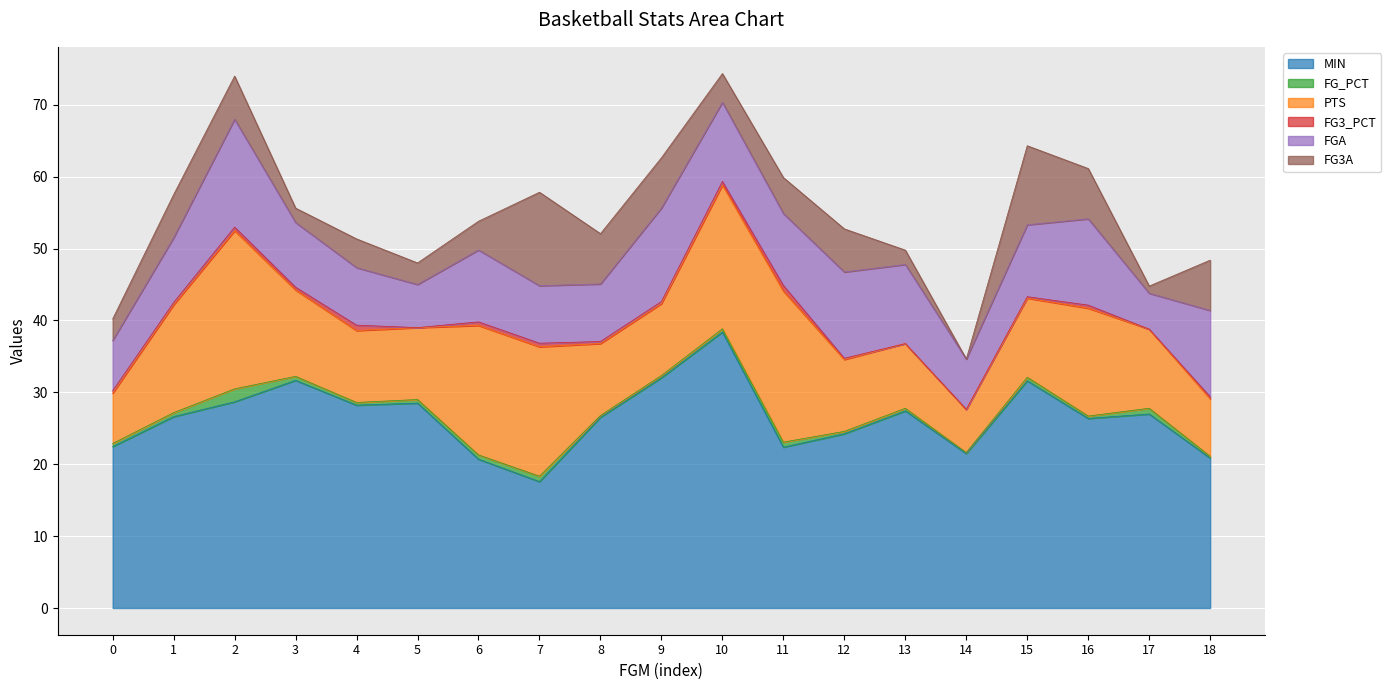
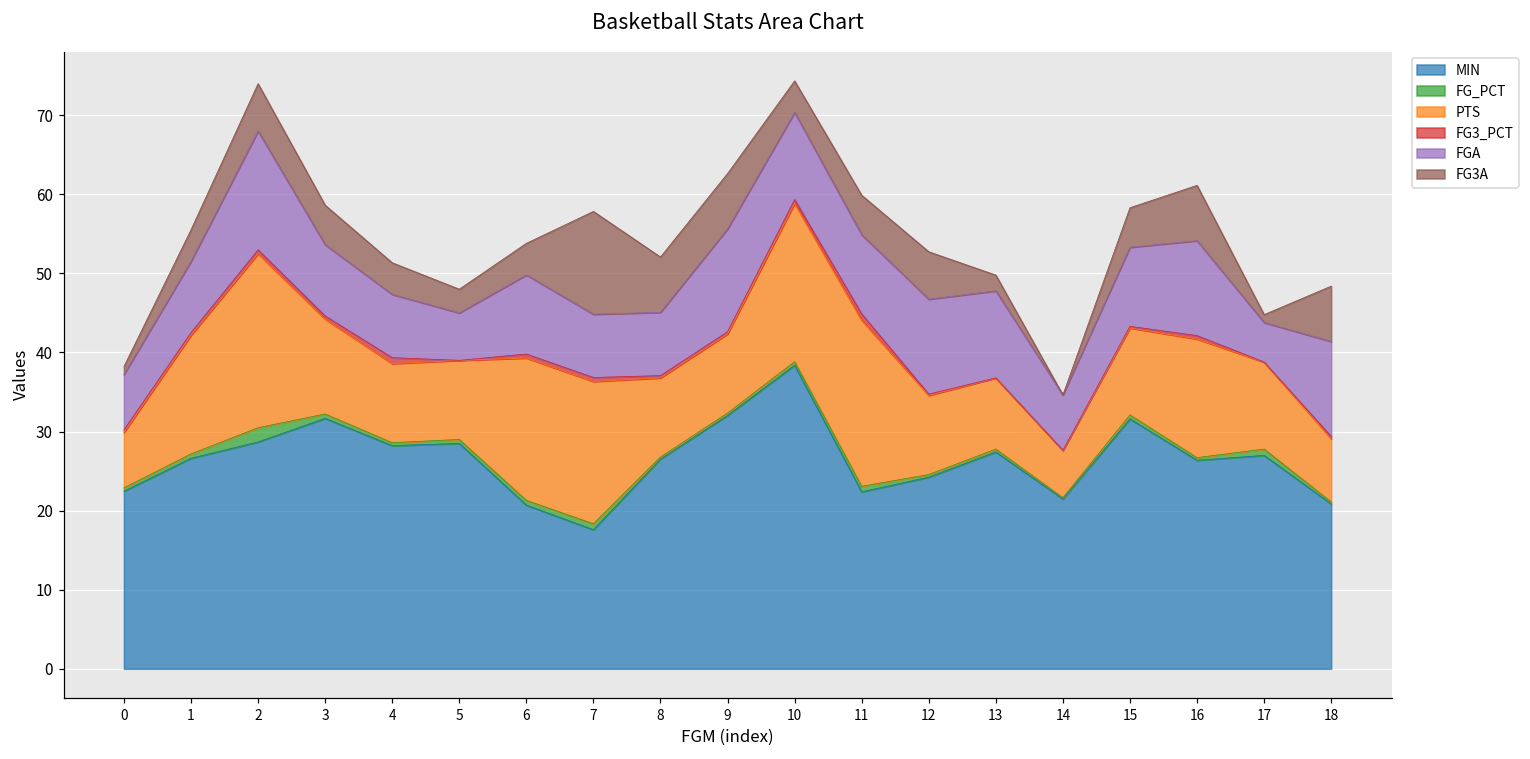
FG3A, 0: 3 -> 1
FG3A, 1: 6 -> 4
FG3A, 3: 2 -> 5
FG3A, 15: 11 -> 5
